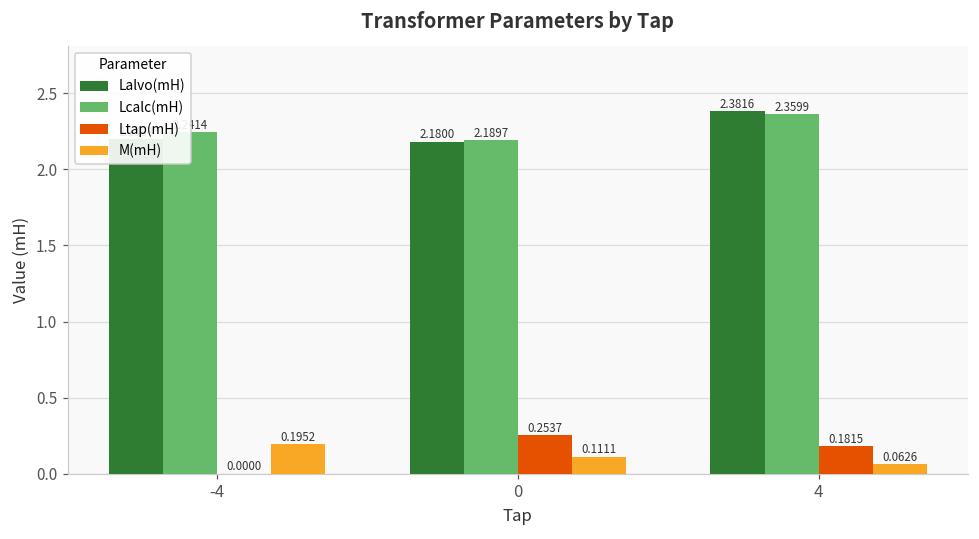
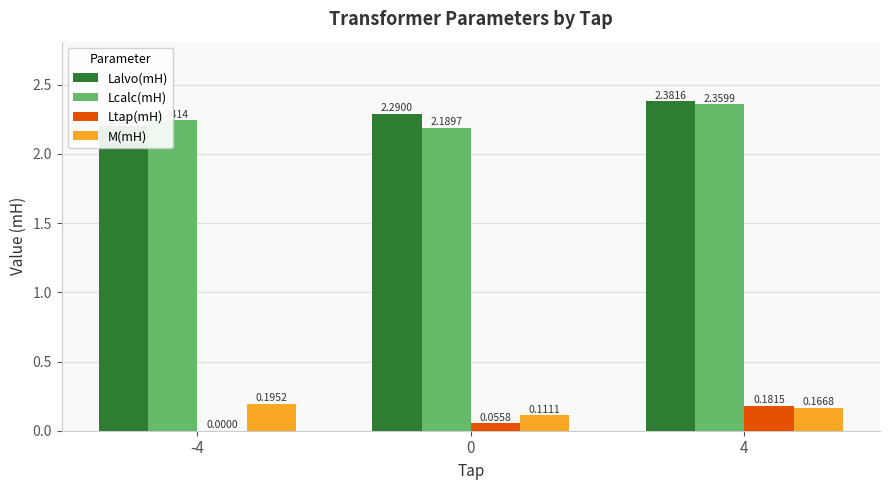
Lalvo(mH), 0: 2.1800 -> 2.2900
Ltap(mH), 0: 0.2537 -> 0.0558
M(mH), 4: 0.0626 -> 0.1668
